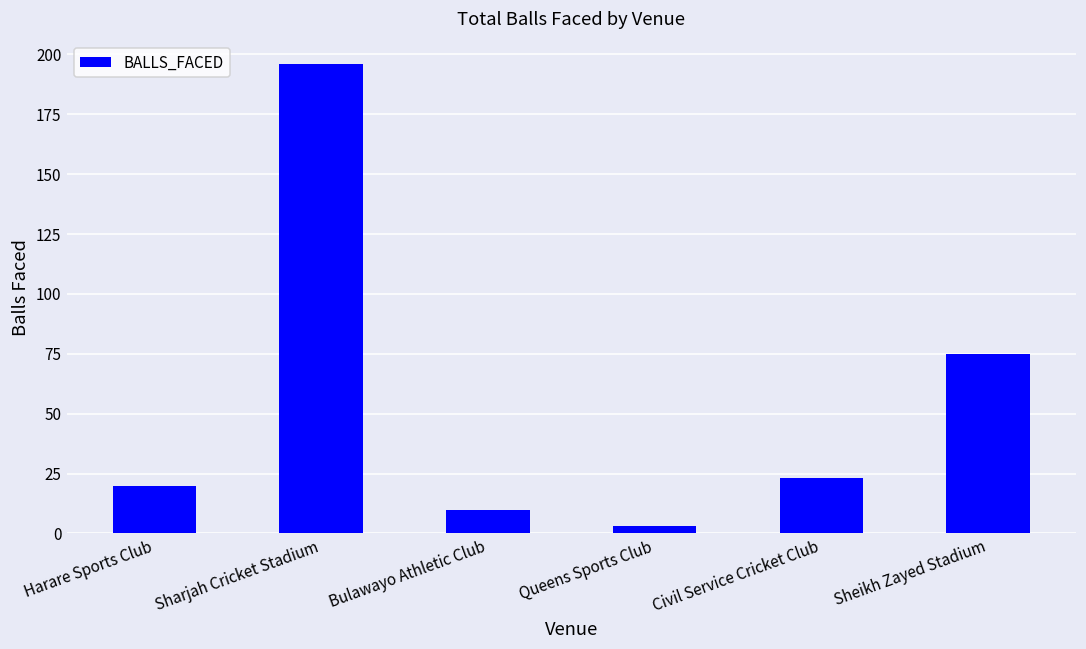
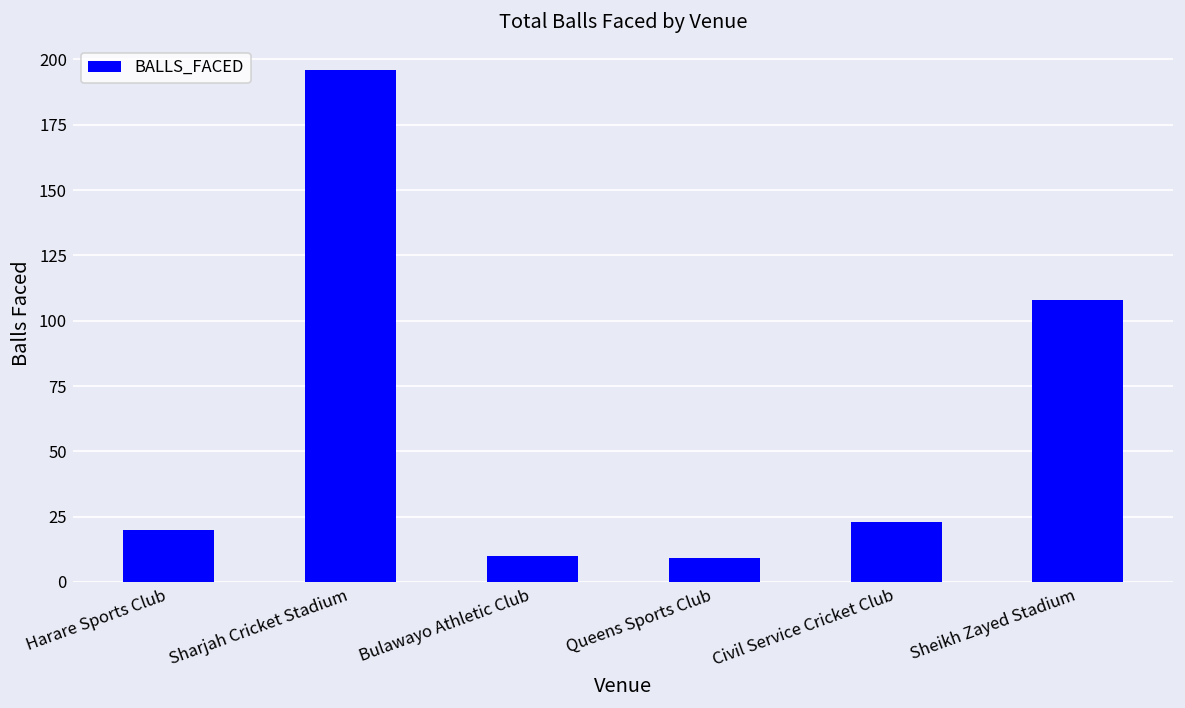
Queens Sports Club: 3 -> 9
Sheikh Zayed Stadium: 75 -> 108
